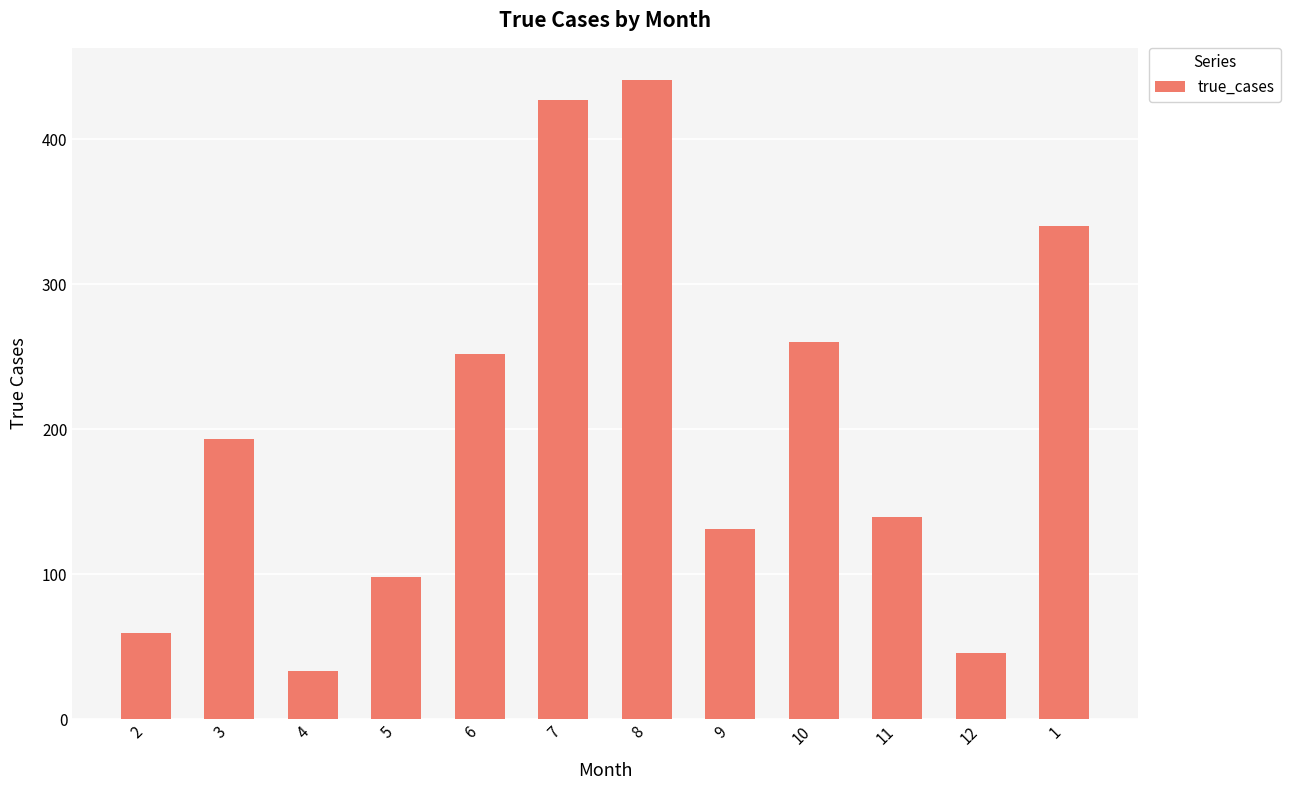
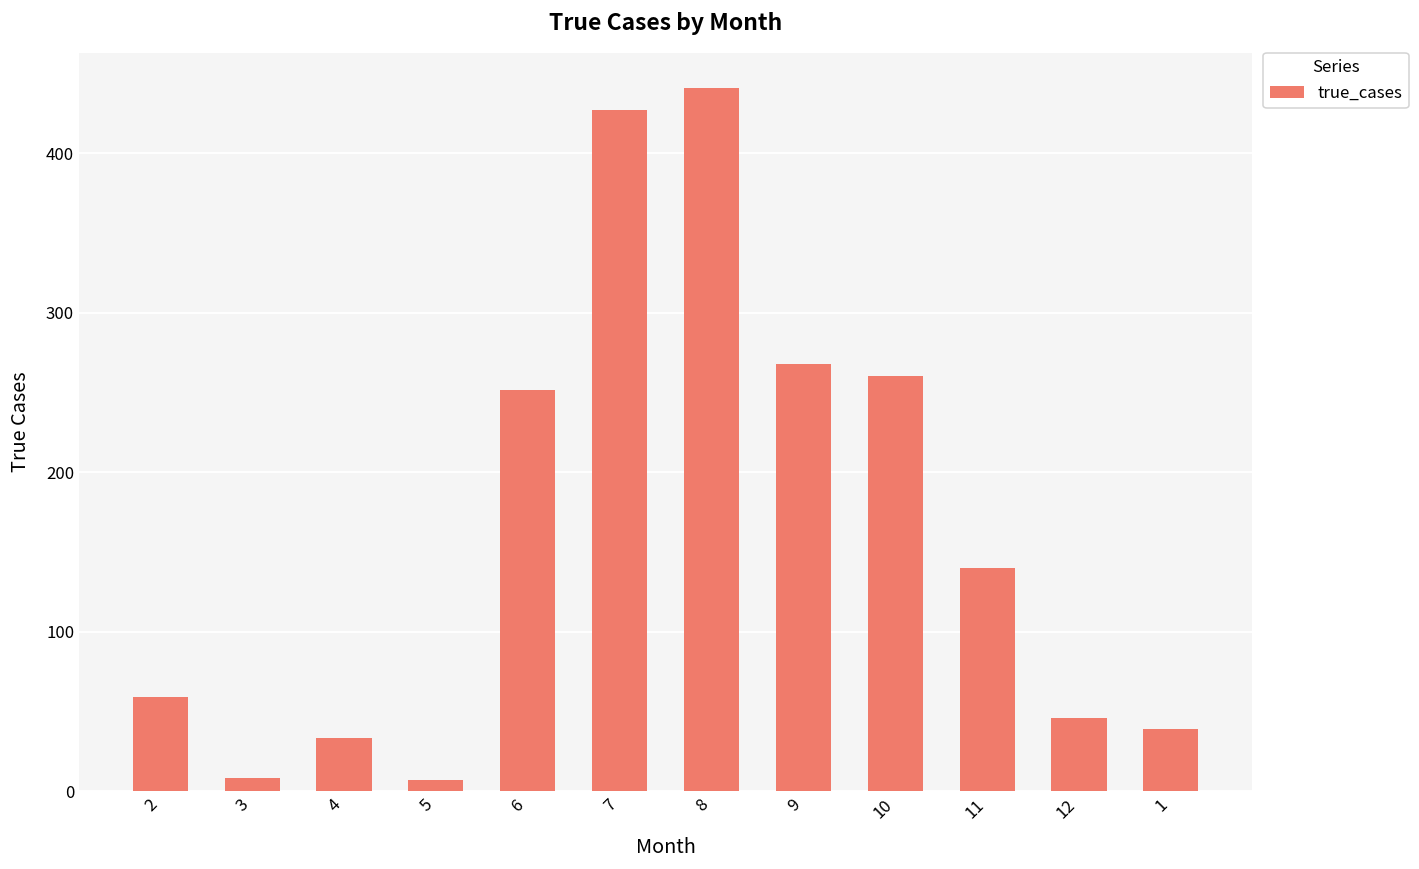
3: 193 -> 8
5: 98 -> 7
9: 131 -> 268
1: 340 -> 39
